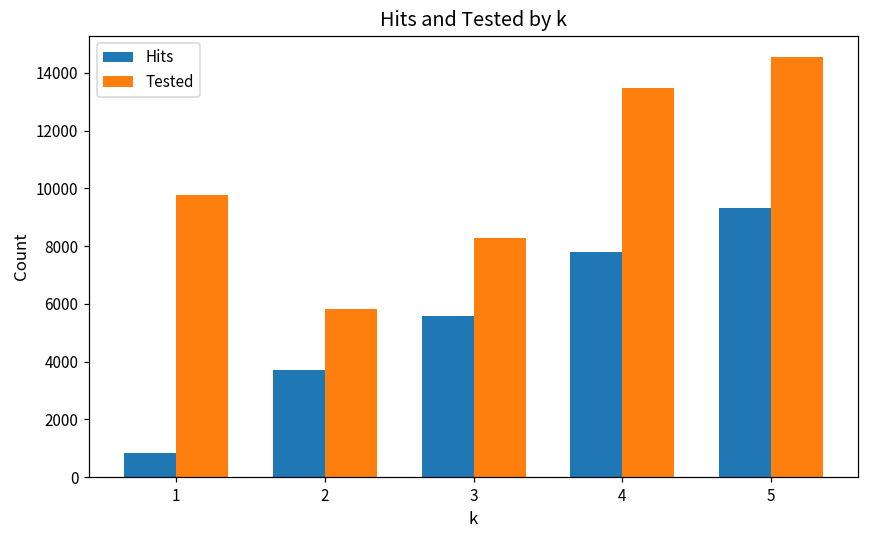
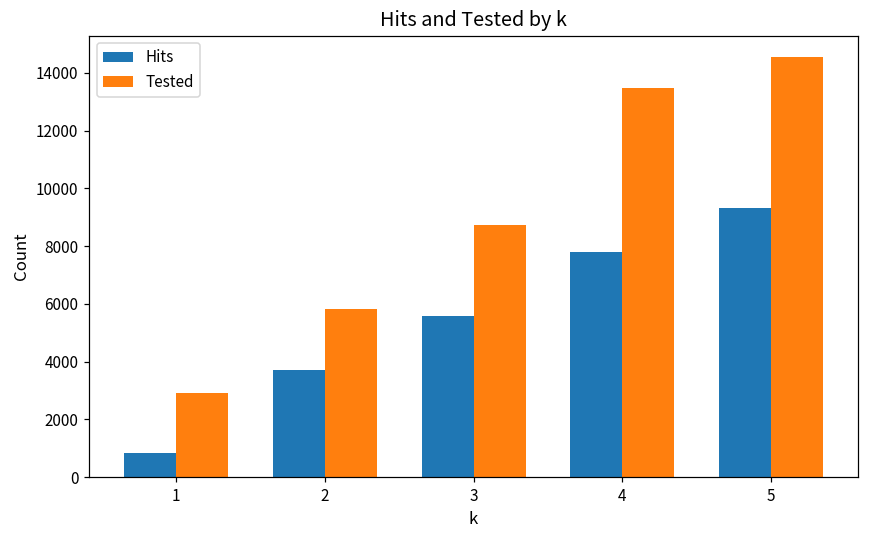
Tested, 1: 9800 -> 2900
Tested, 3: 8300 -> 8700
